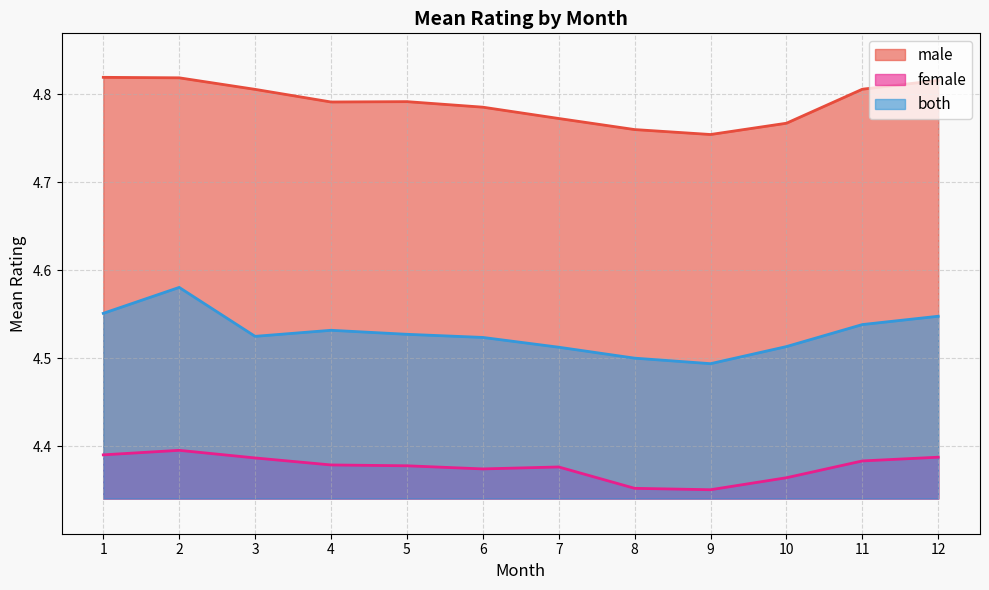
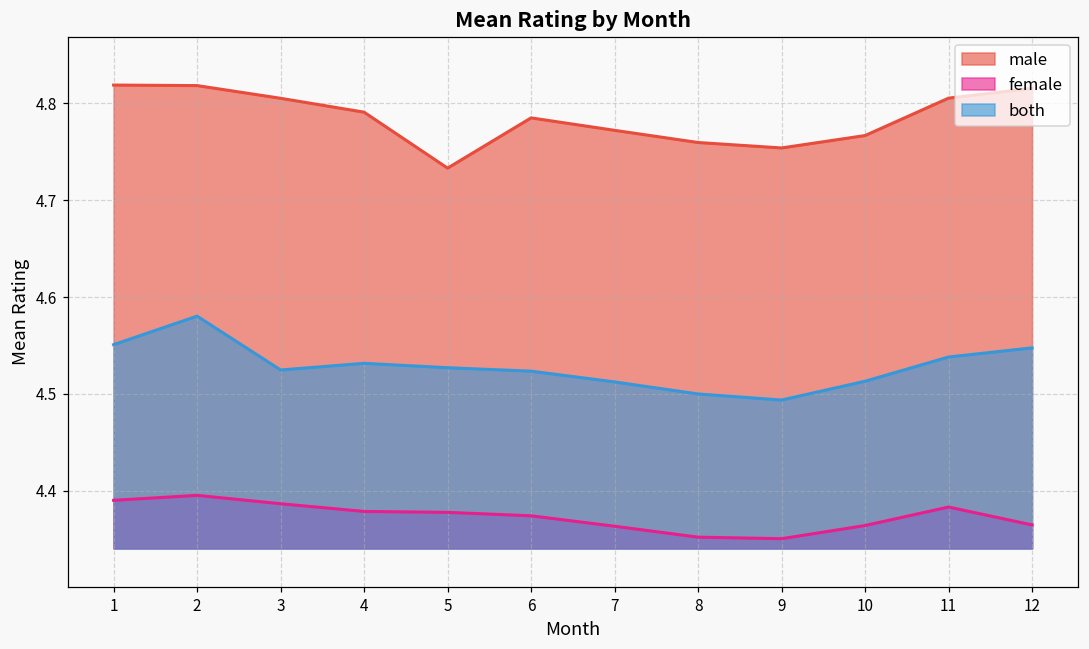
male, 5: 4.79 -> 4.73
female, 7: 4.38 -> 4.36
female, 12: 4.39 -> 4.36
